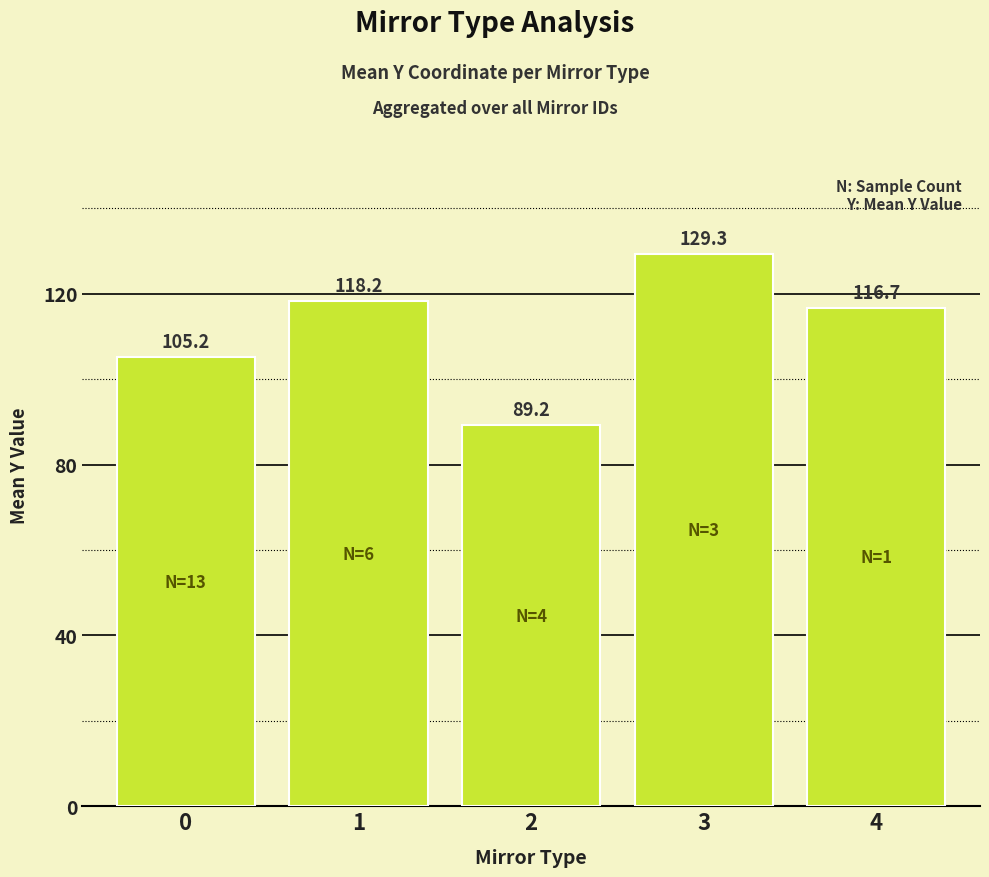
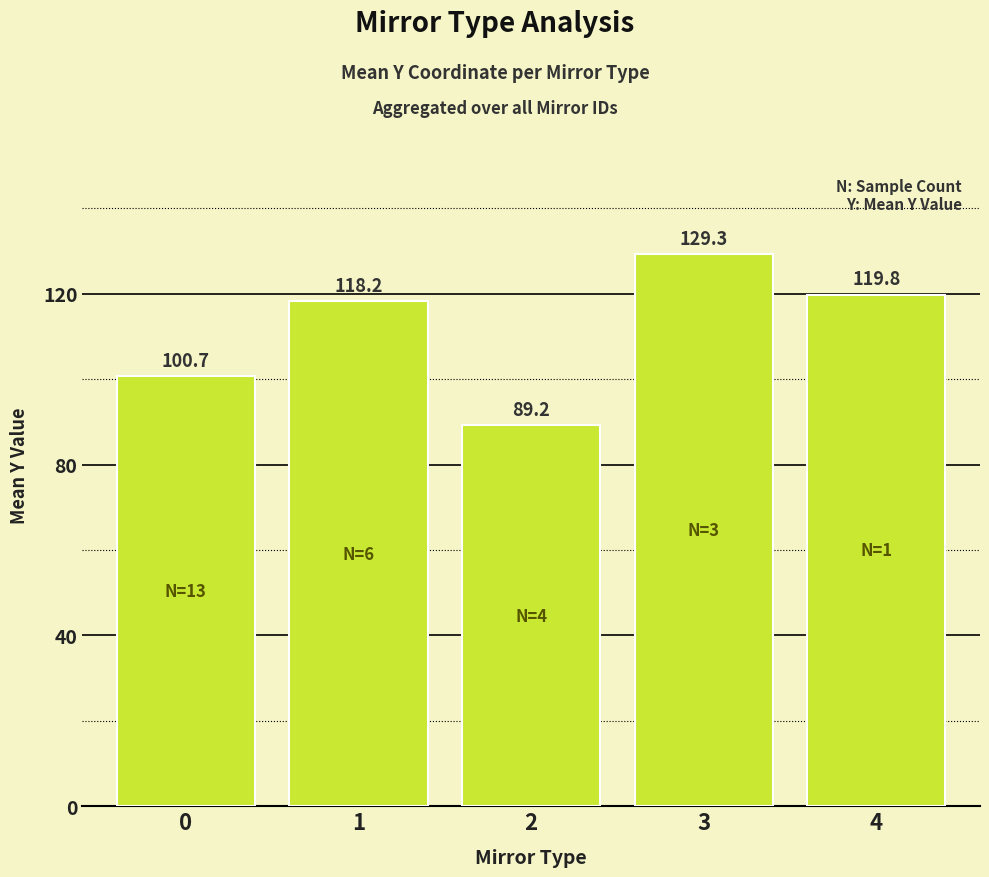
0: 105.2 -> 100.7
4: 116.7 -> 119.8
